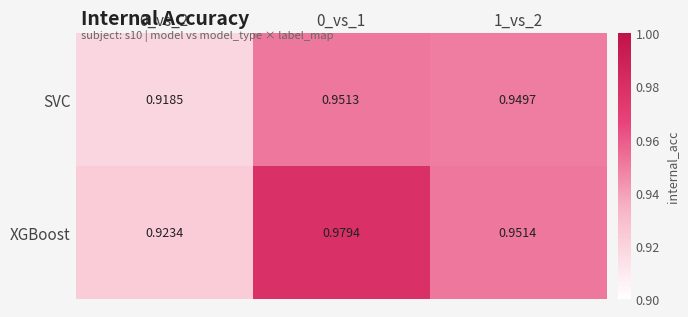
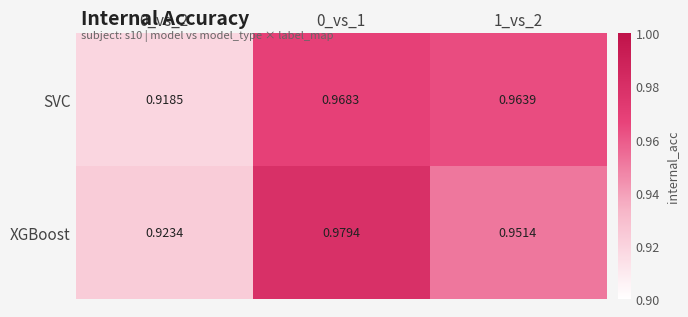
SVC, 0_vs_1: 0.9513 -> 0.9683
SVC, 1_vs_2: 0.9497 -> 0.9639
